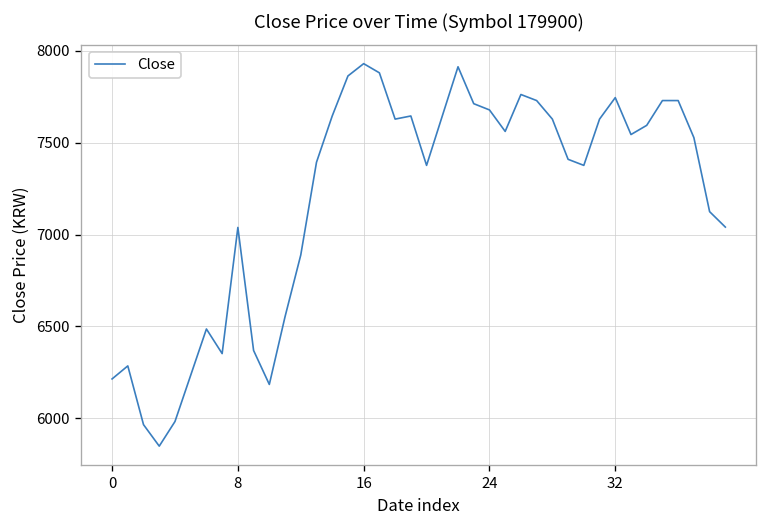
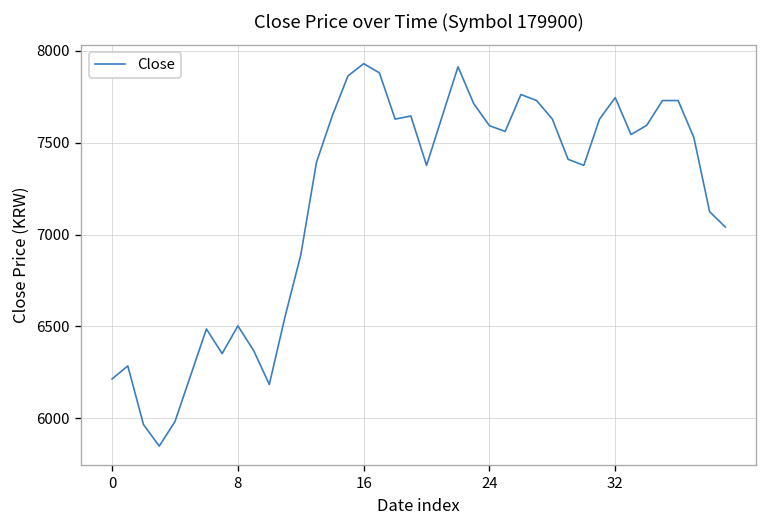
8: 7040 -> 6500
24: 7680 -> 7590
